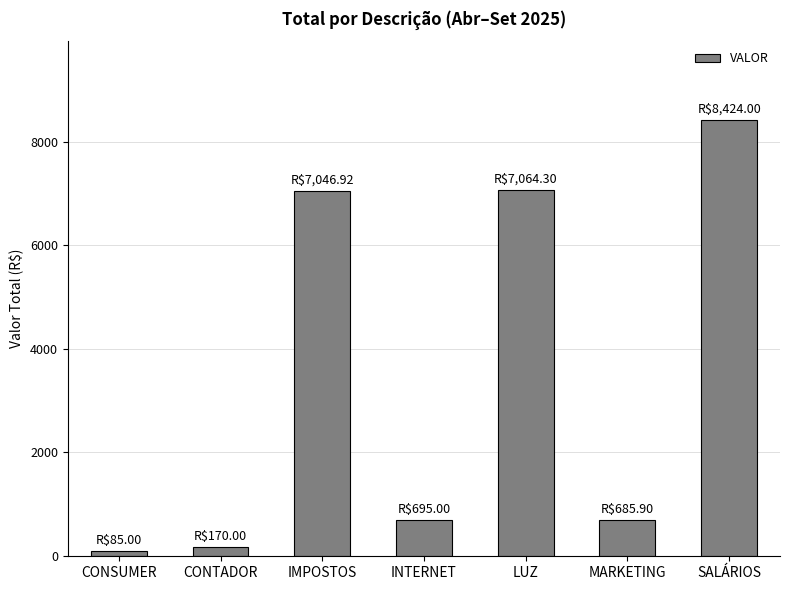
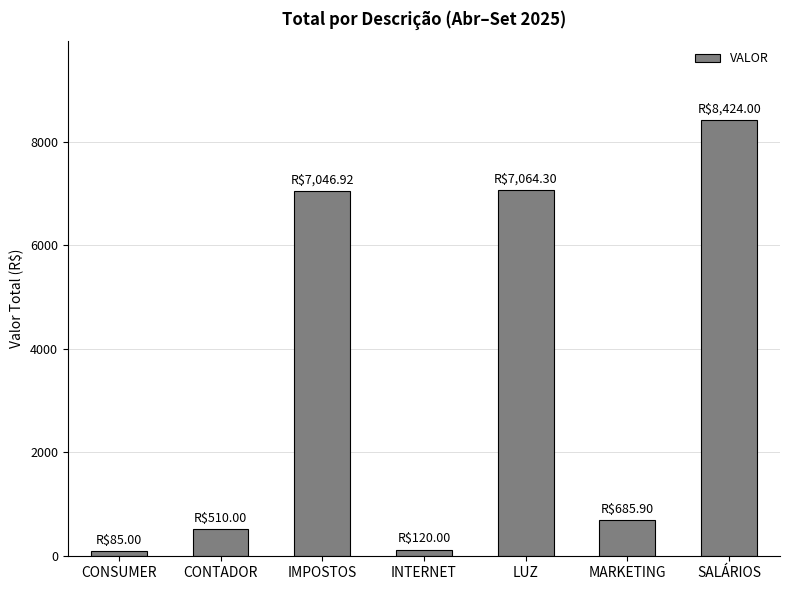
CONTADOR: $170.00 -> $510.00
INTERNET: $695.00 -> $120.00
